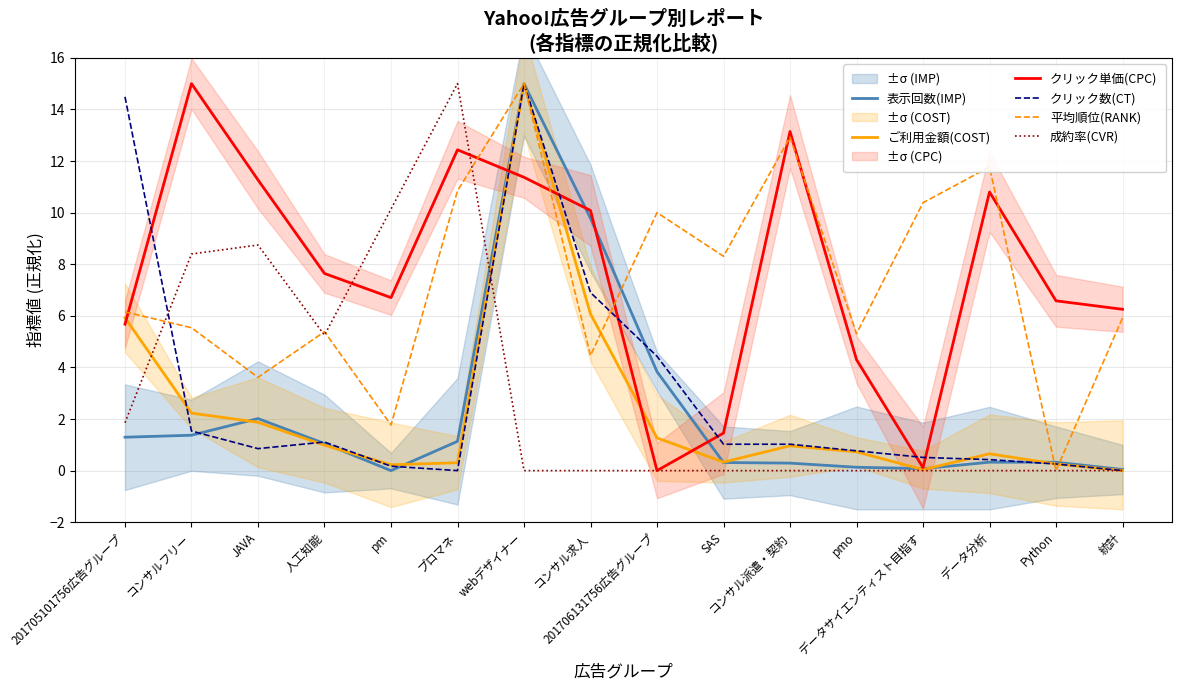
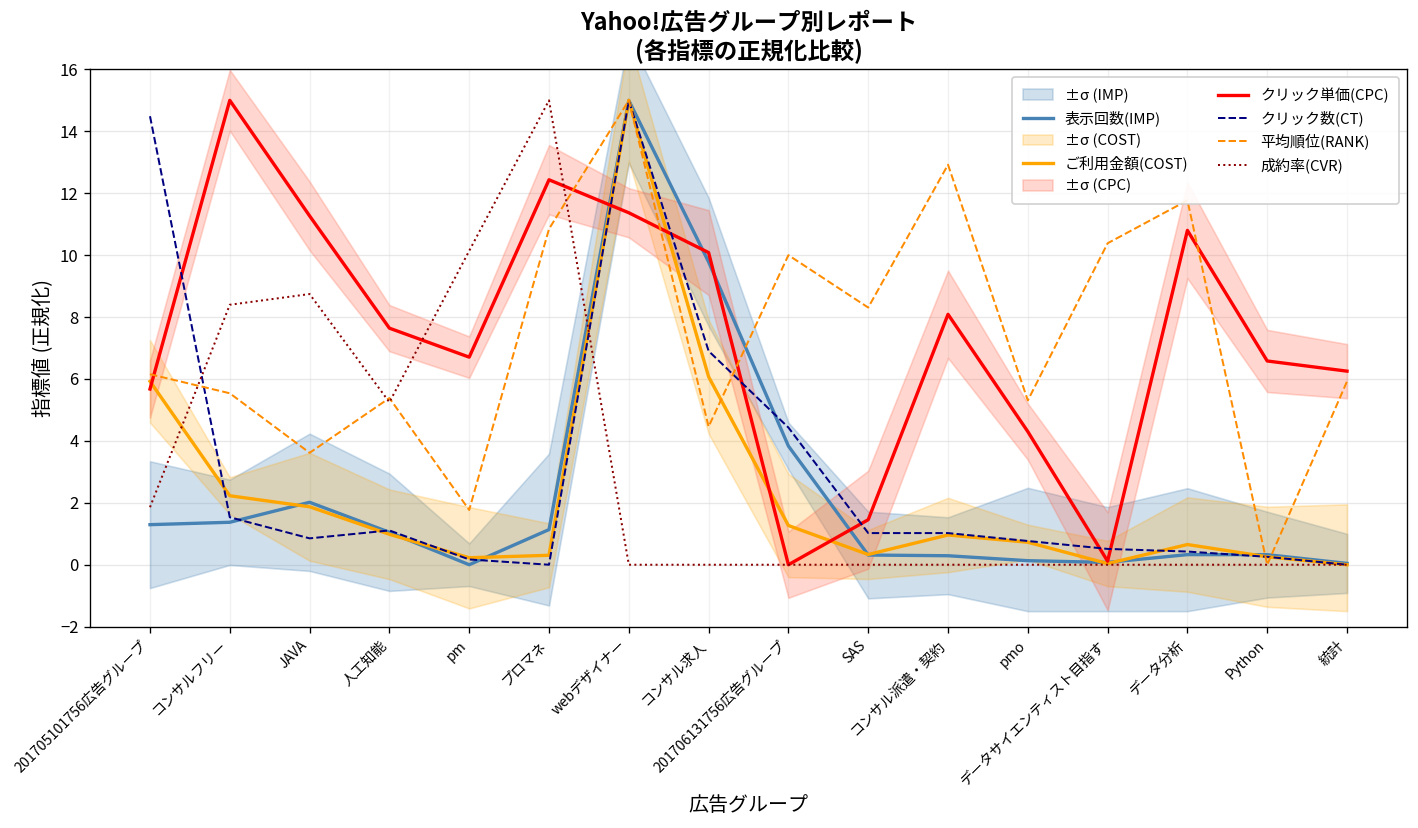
クリック単価(CPC), コンサル派遣・契約: 13.1 -> 8.1
